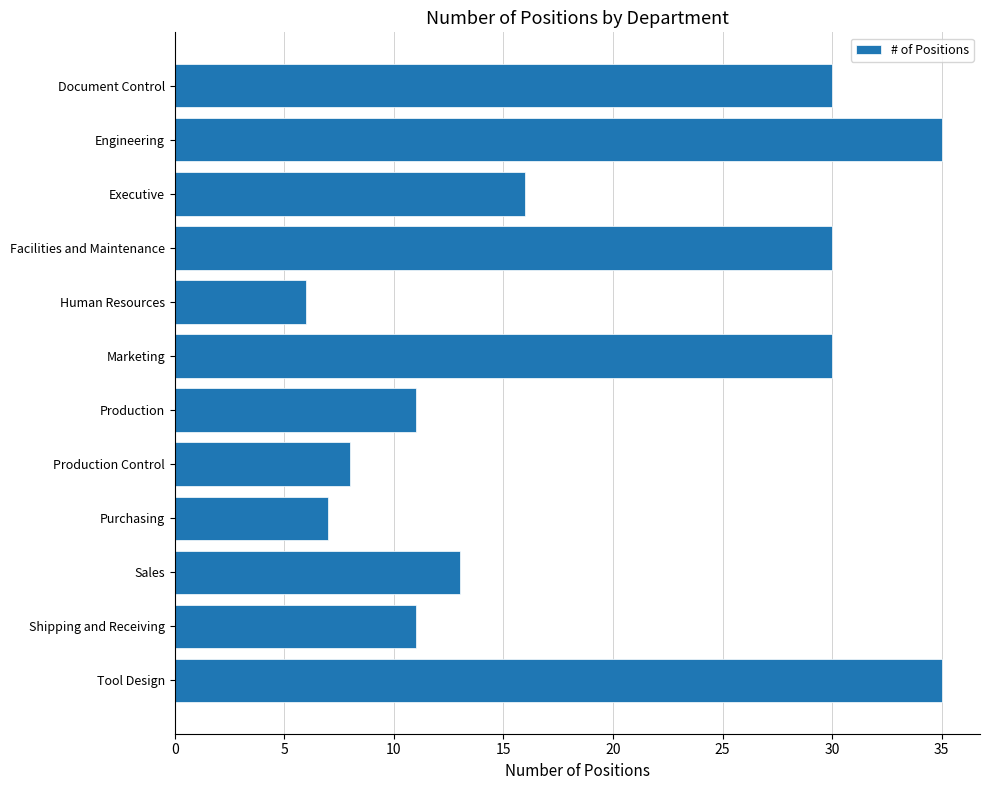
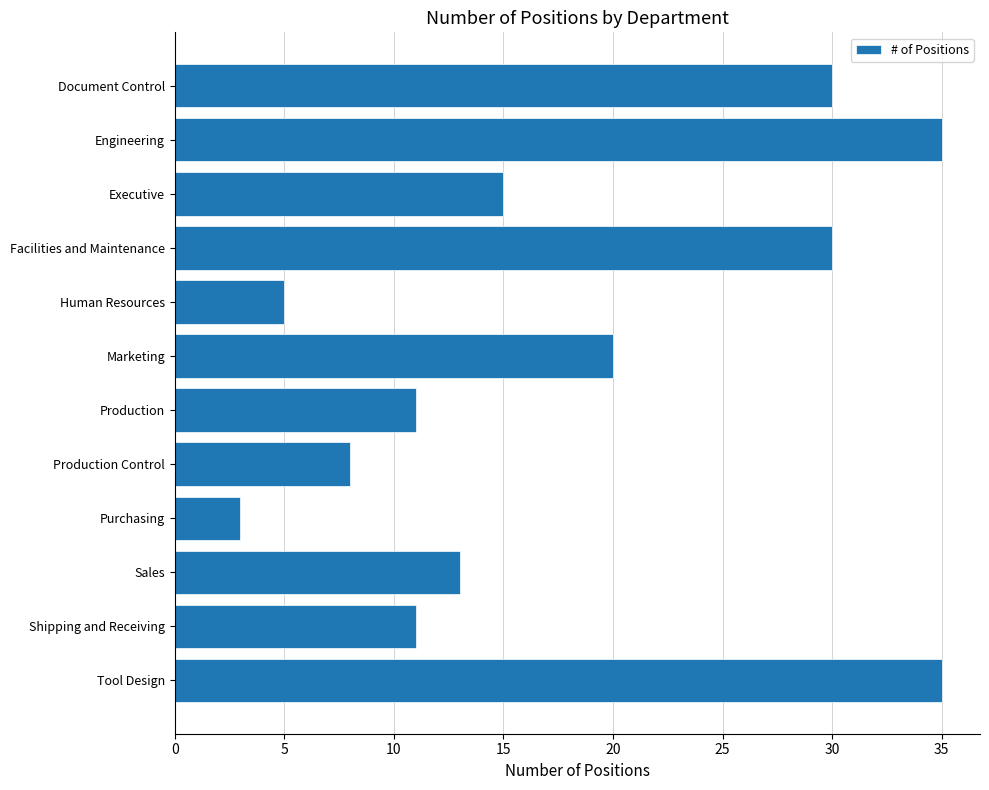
Executive: 16 -> 15
Human Resources: 6 -> 5
Marketing: 30 -> 20
Purchasing: 7 -> 3
